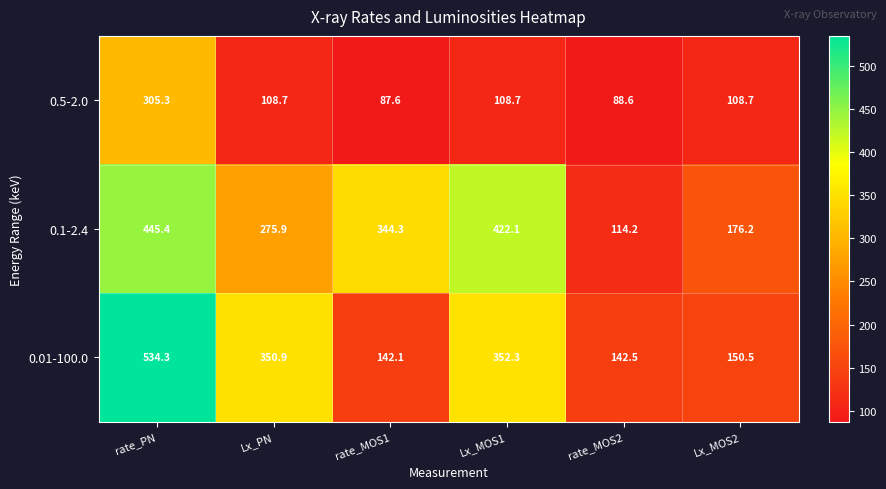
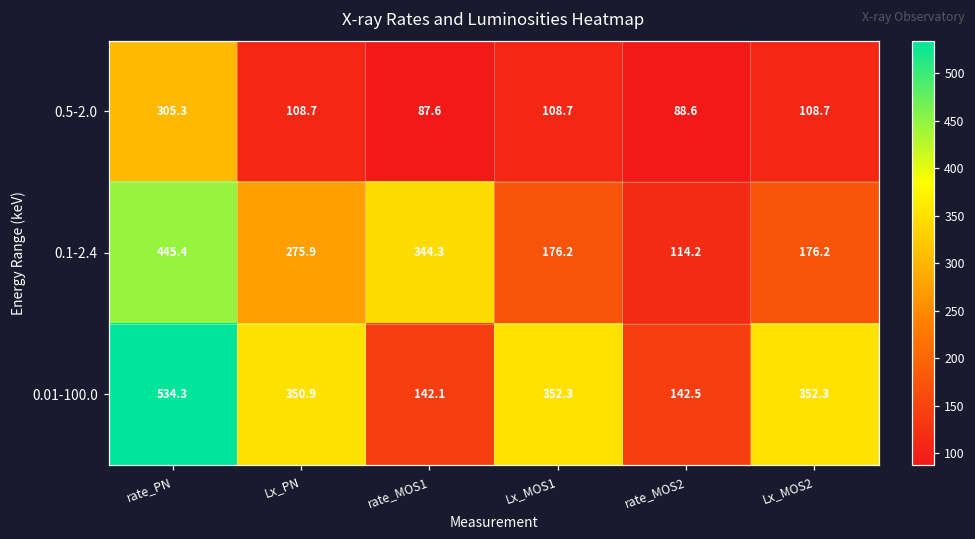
0.1-2.4, Lx_MOS1: 422.1 -> 176.2
0.01-100.0, Lx_MOS2: 150.5 -> 352.3
